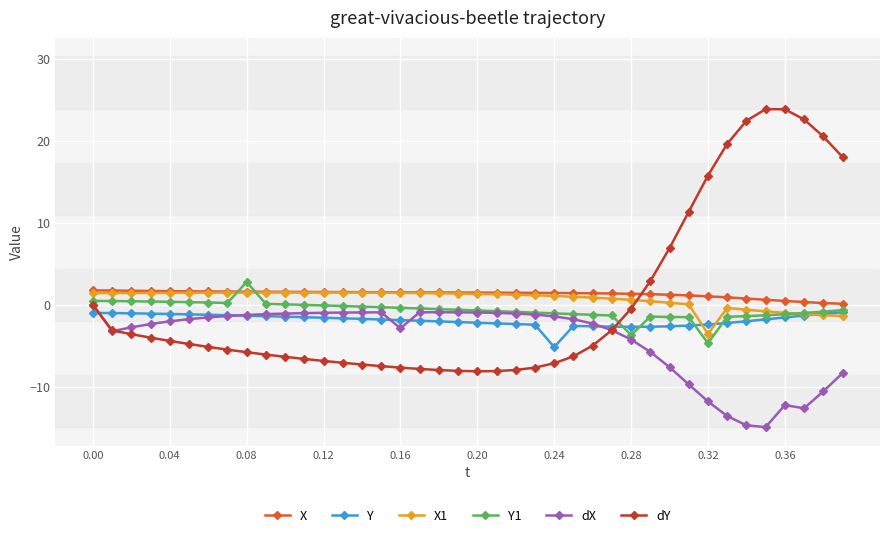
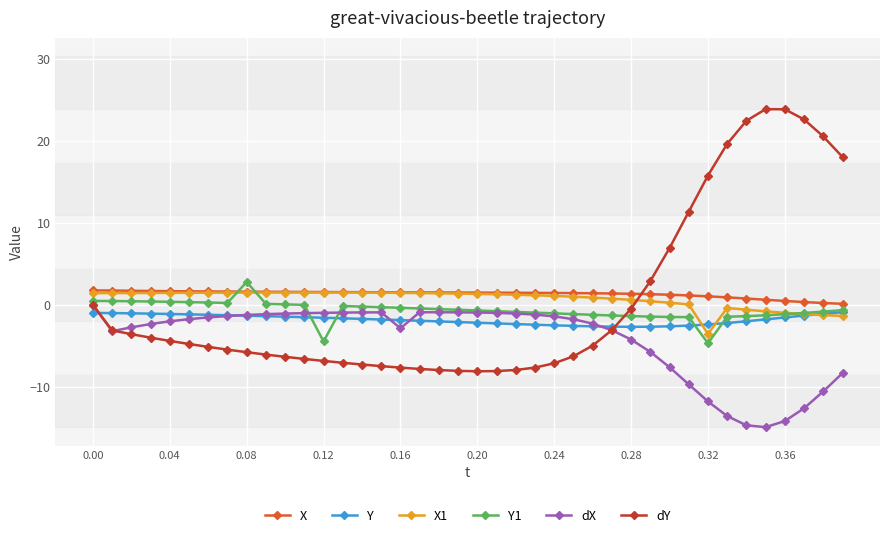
Y1, 0.12: 0 -> -4
Y, 0.24: -5 -> -2
Y1, 0.28: -4 -> -1
dX, 0.36: -12 -> -14
